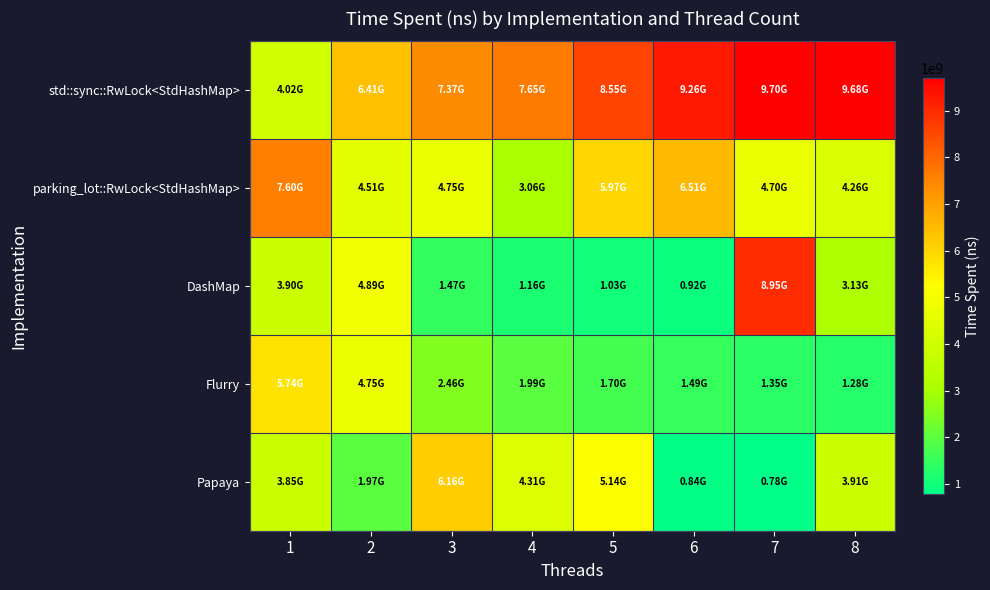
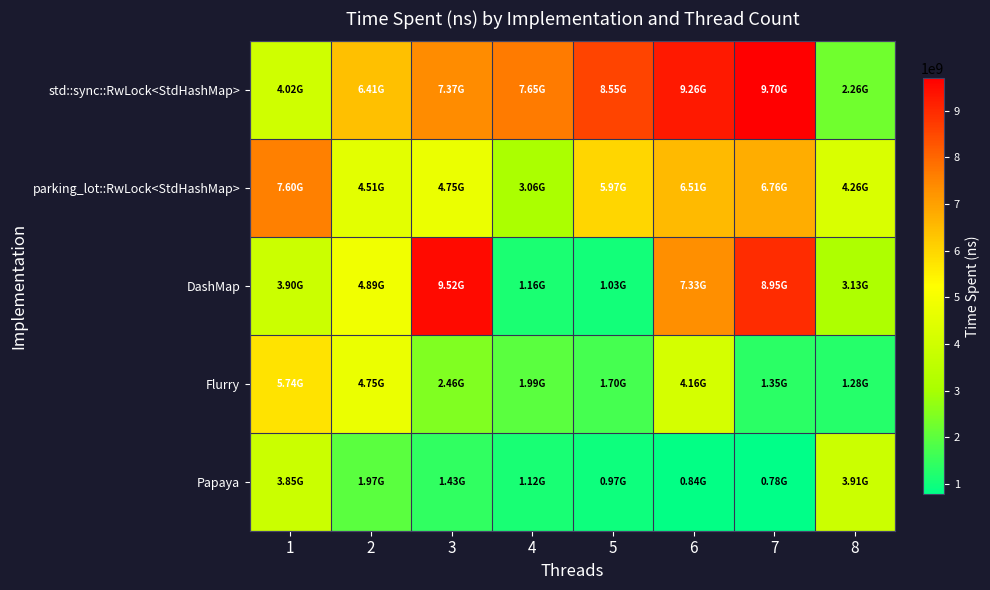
std::sync::RwLock<StdHashMap>, 8: 9.68G -> 2.26G
parking_lot::RwLock<StdHashMap>, 7: 4.70G -> 6.76G
DashMap, 3: 1.47G -> 9.52G
DashMap, 6: 0.92G -> 7.33G
Flurry, 6: 1.49G -> 4.16G
Papaya, 3: 6.16G -> 1.43G
Papaya, 4: 4.31G -> 1.12G
Papaya, 5: 5.14G -> 0.97G
